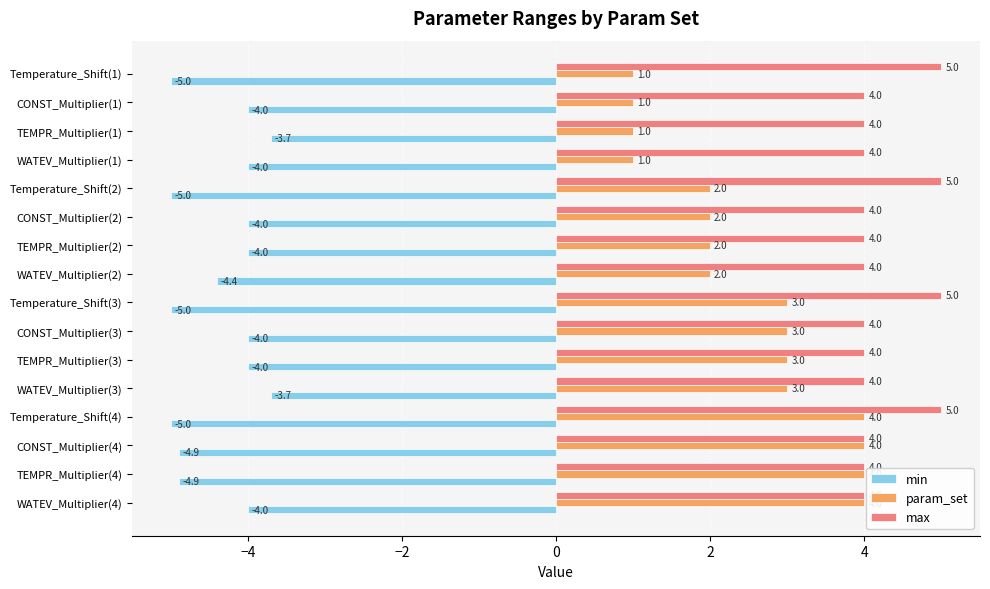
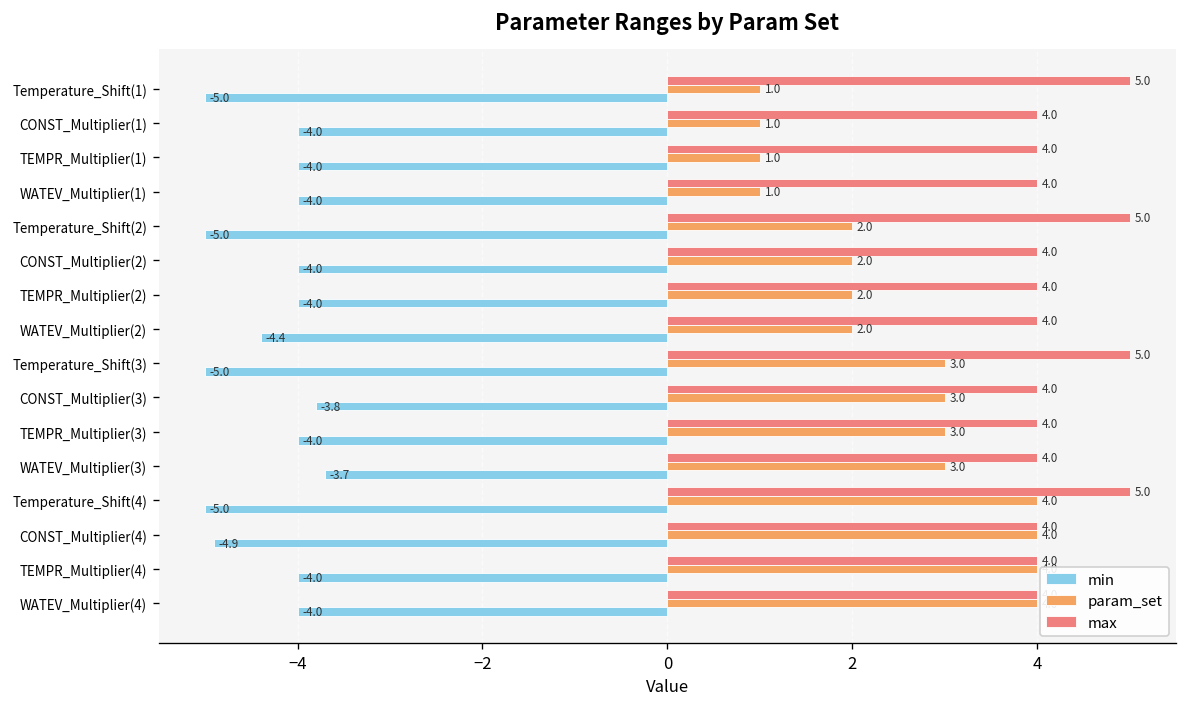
min, TEMPR_Multiplier(1): -3.7 -> -4.0
min, CONST_Multiplier(3): -4.0 -> -3.8
min, TEMPR_Multiplier(4): -4.9 -> -4.0
